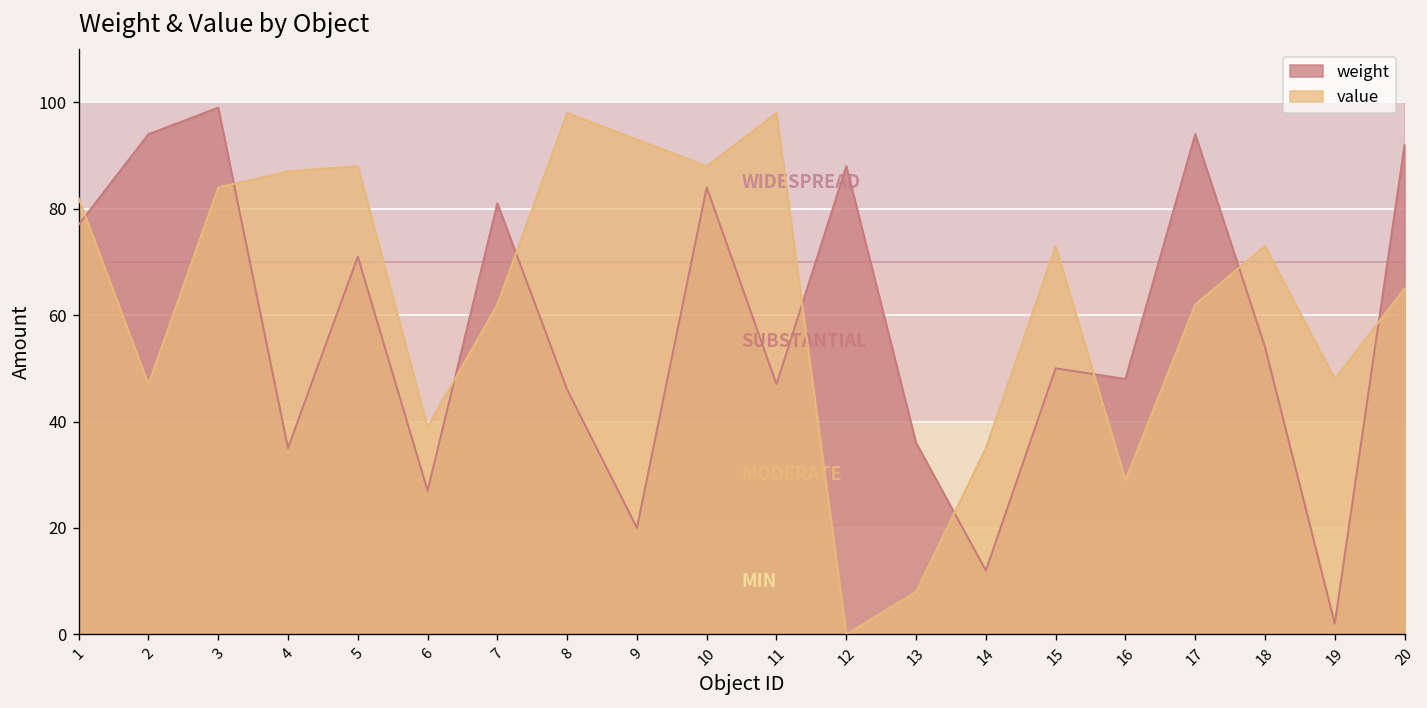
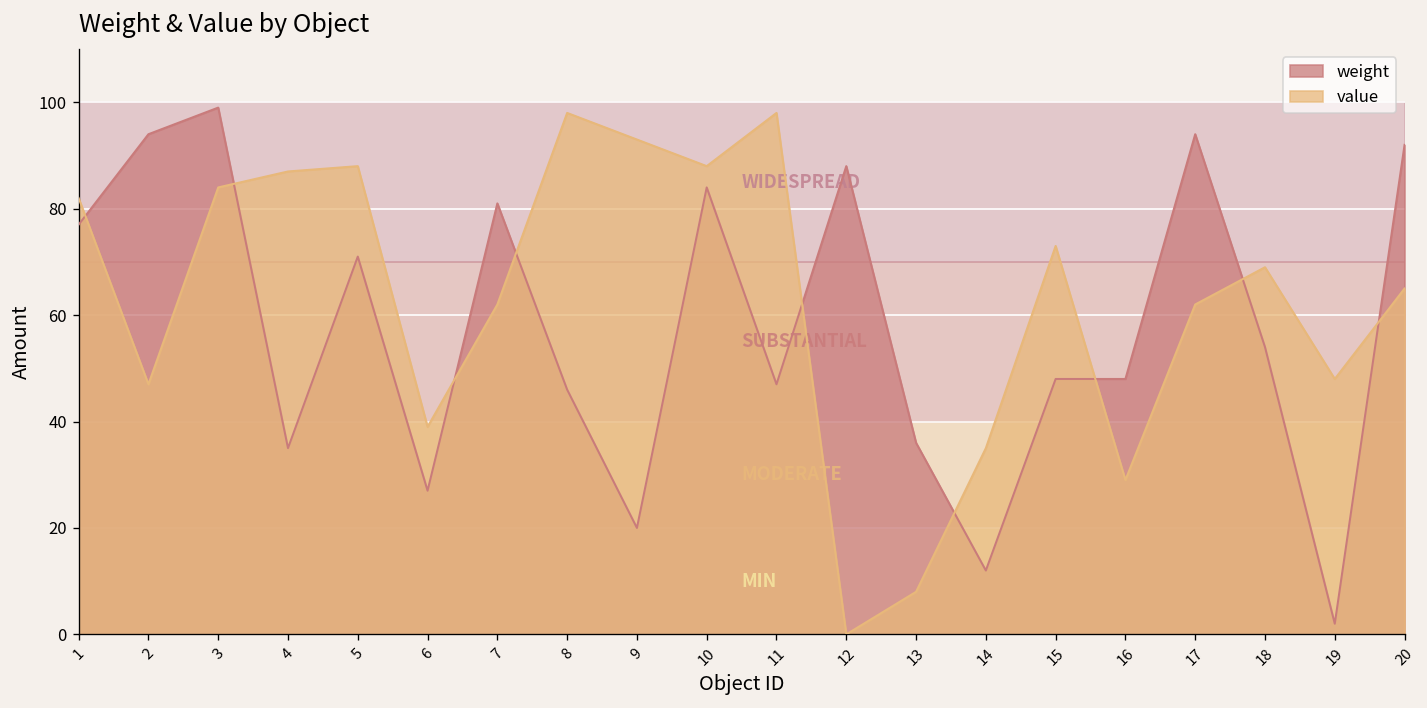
weight, 15: 50 -> 48
value, 18: 73 -> 69
